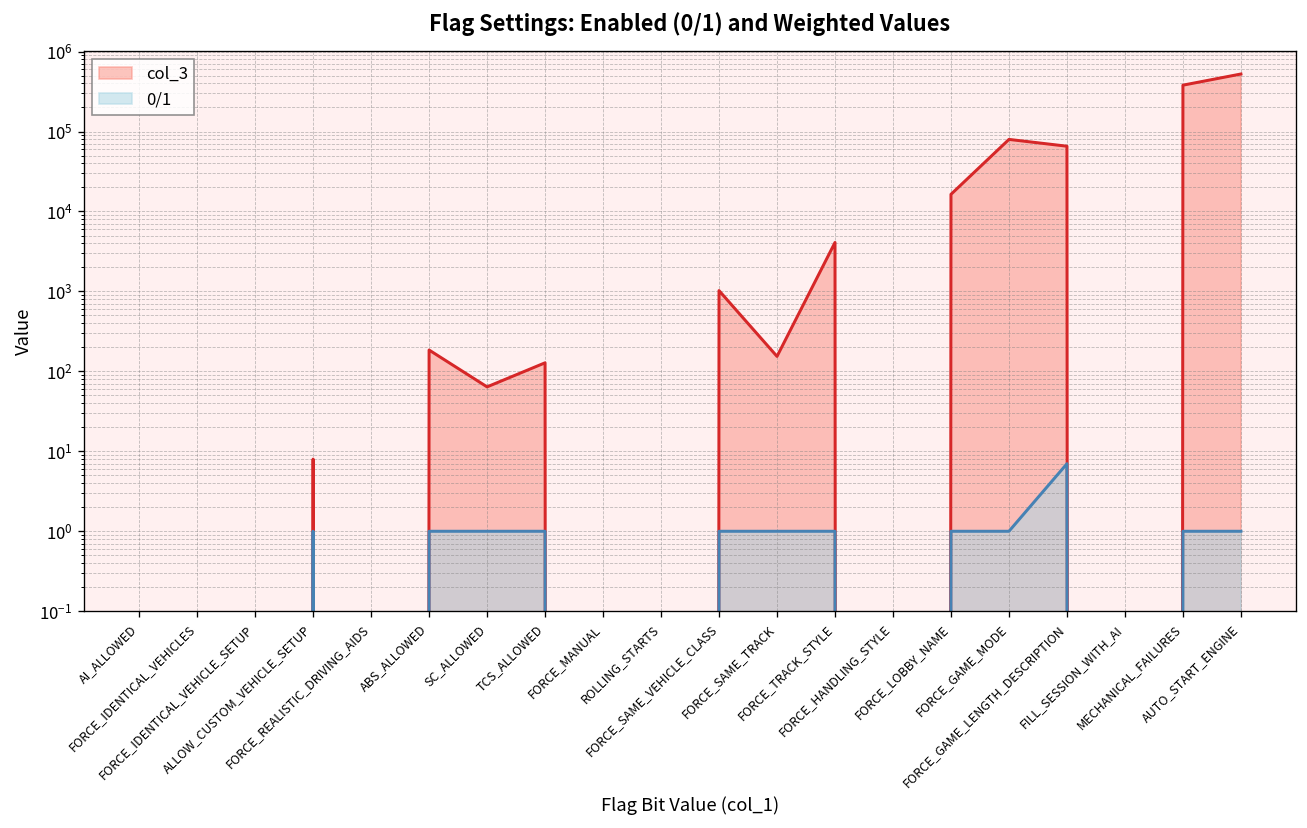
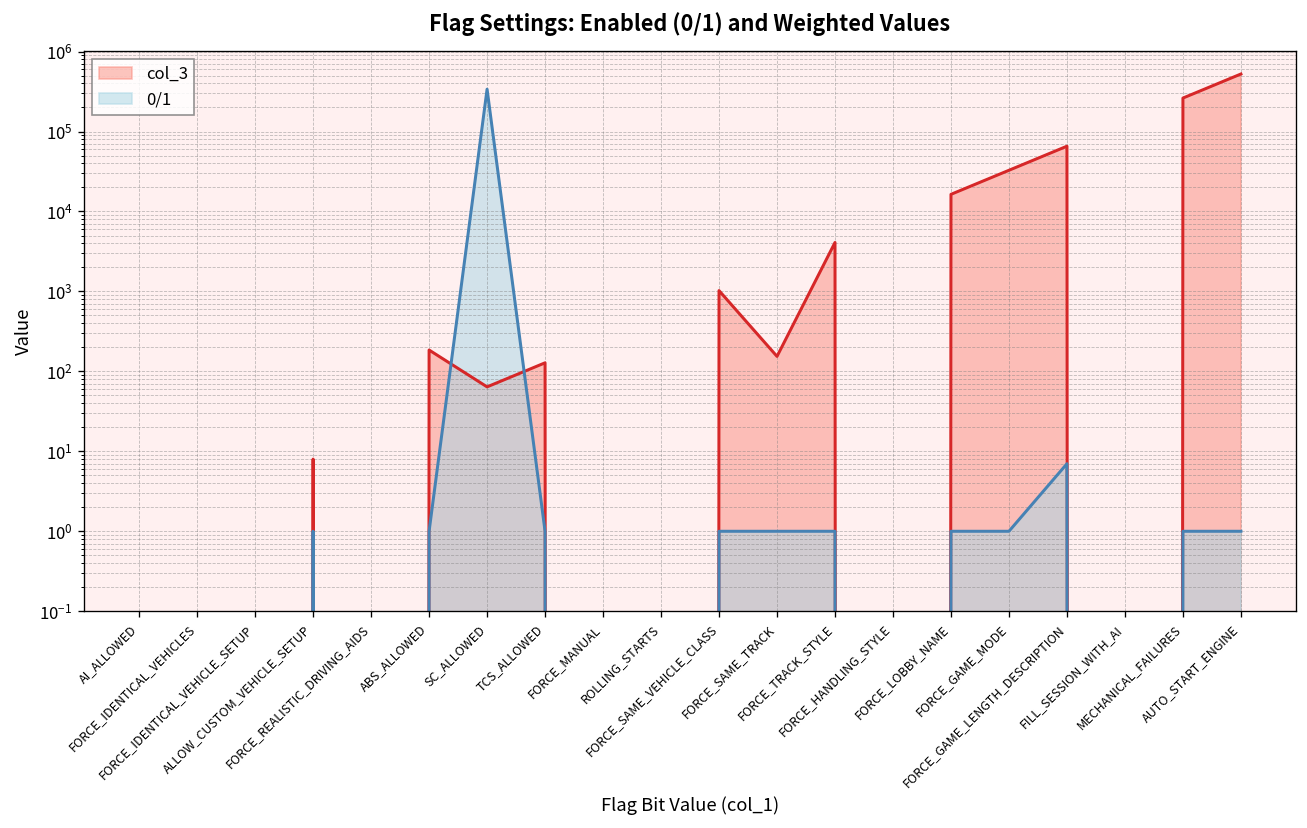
0/1, SC_ALLOWED: 1 -> 300000
col_3, FORCE_GAME_MODE: 80000 -> 30000
col_3, MECHANICAL_FAILURES: 400000 -> 260000
